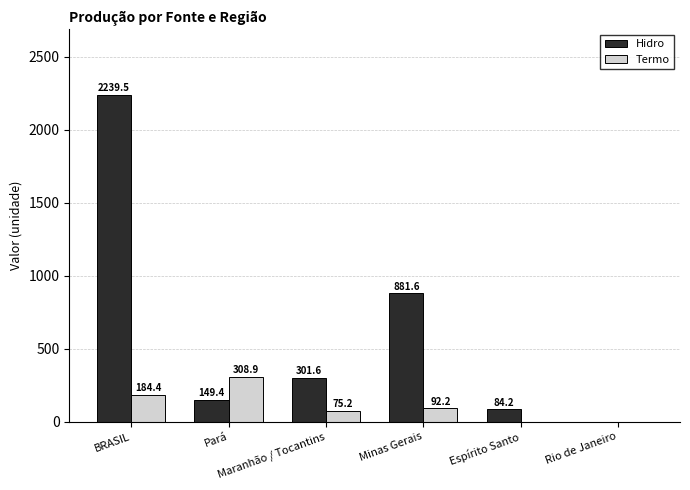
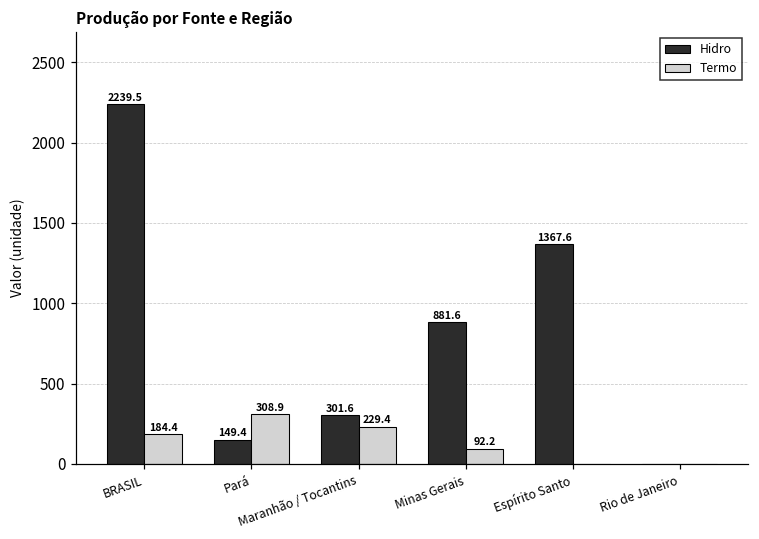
Termo, Maranhão / Tocantins: 75.2 -> 229.4
Hidro, Espírito Santo: 84.2 -> 1367.6
